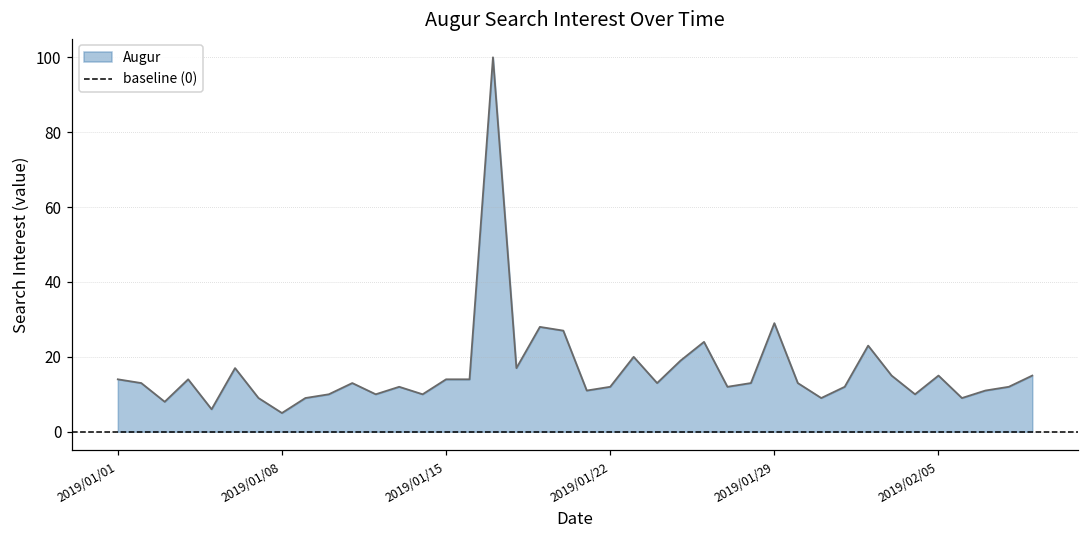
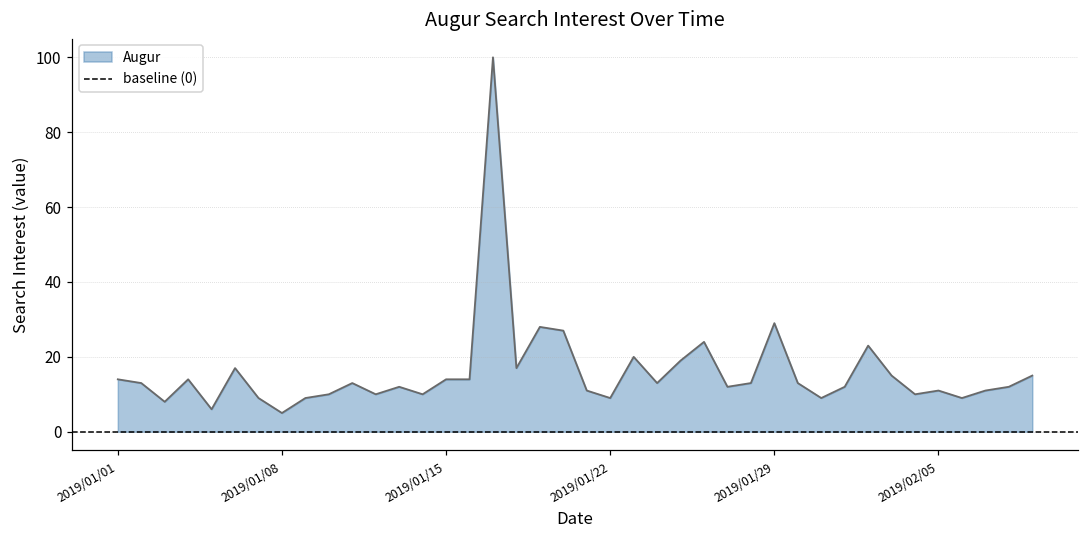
2019/01/22: 12 -> 9
2019/02/05: 15 -> 11
